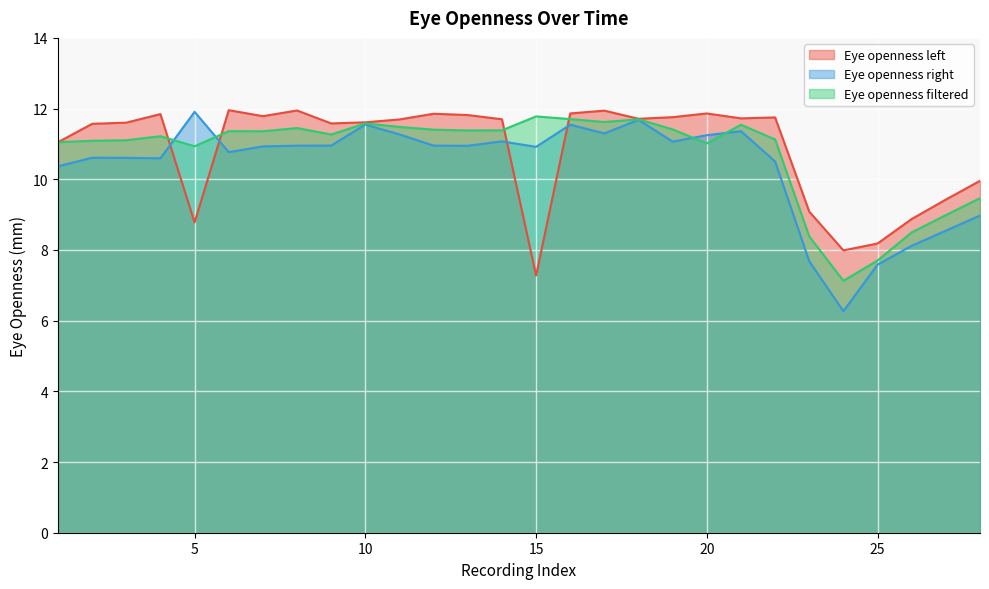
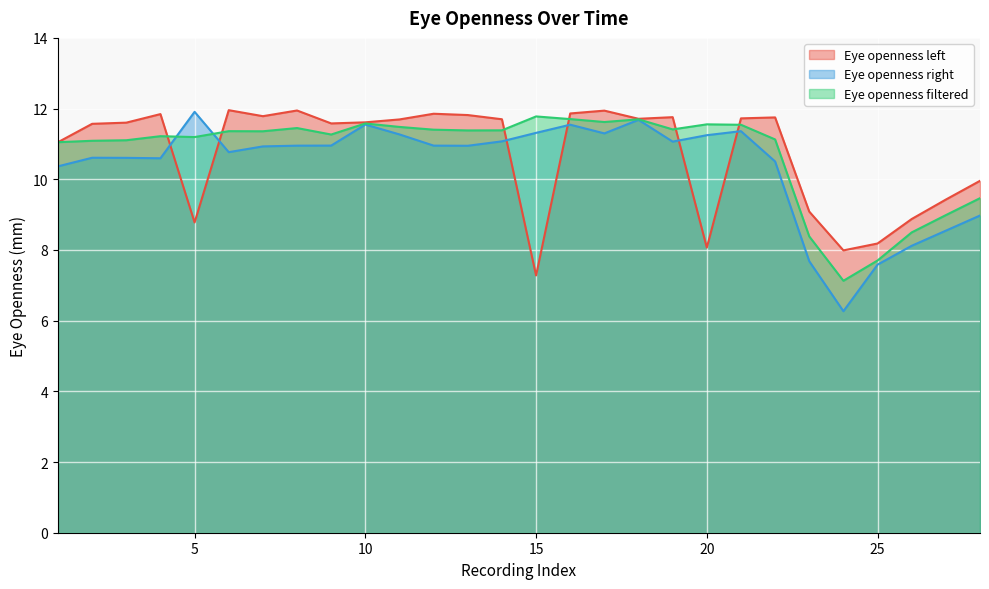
Eye openness filtered, 5: 10.9 -> 11.2
Eye openness right, 15: 10.9 -> 11.3
Eye openness left, 20: 11.9 -> 8.1
Eye openness filtered, 20: 11.0 -> 11.6
